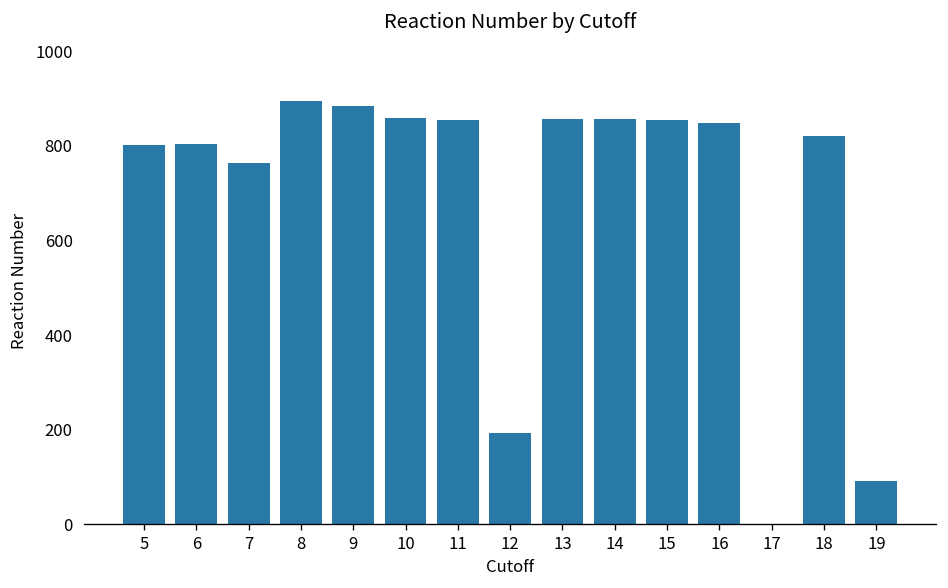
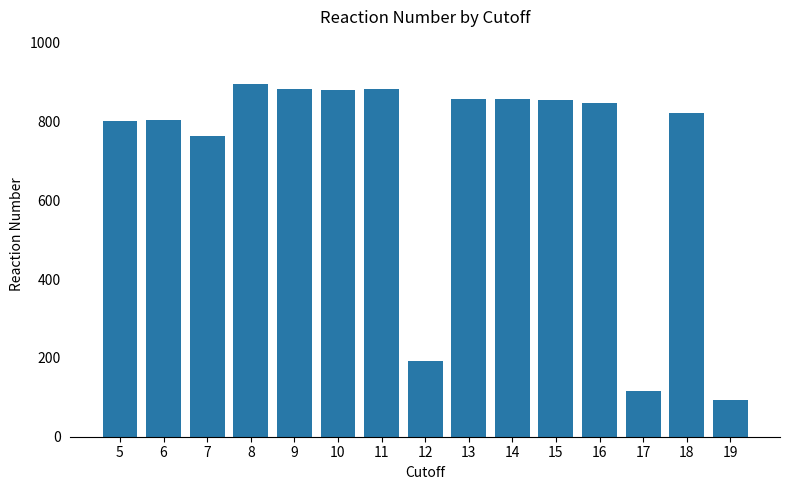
10: 860 -> 880
11: 860 -> 880
17: 0 -> 120
